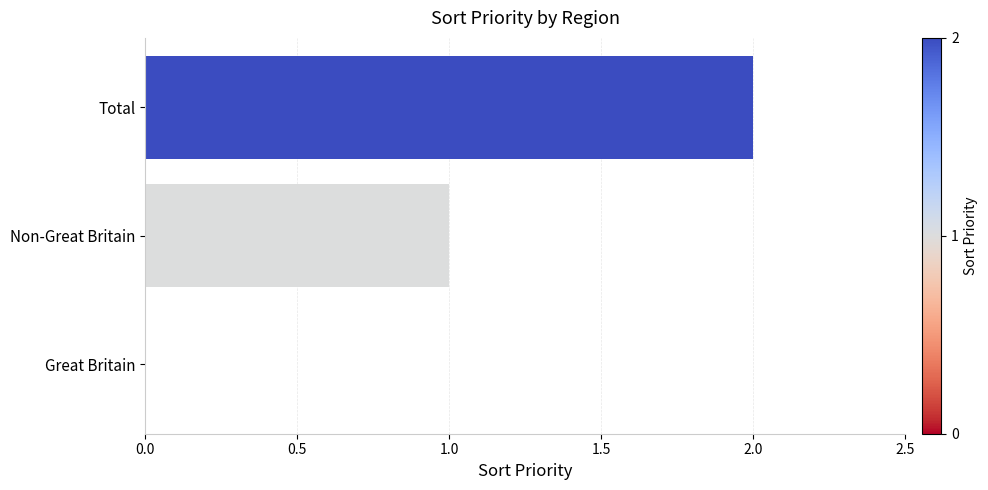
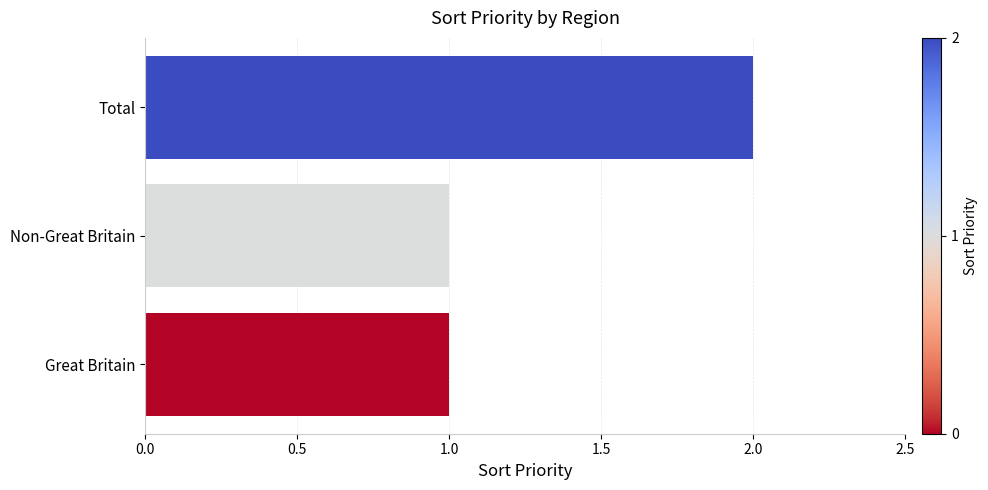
Great Britain: 0 -> 1
